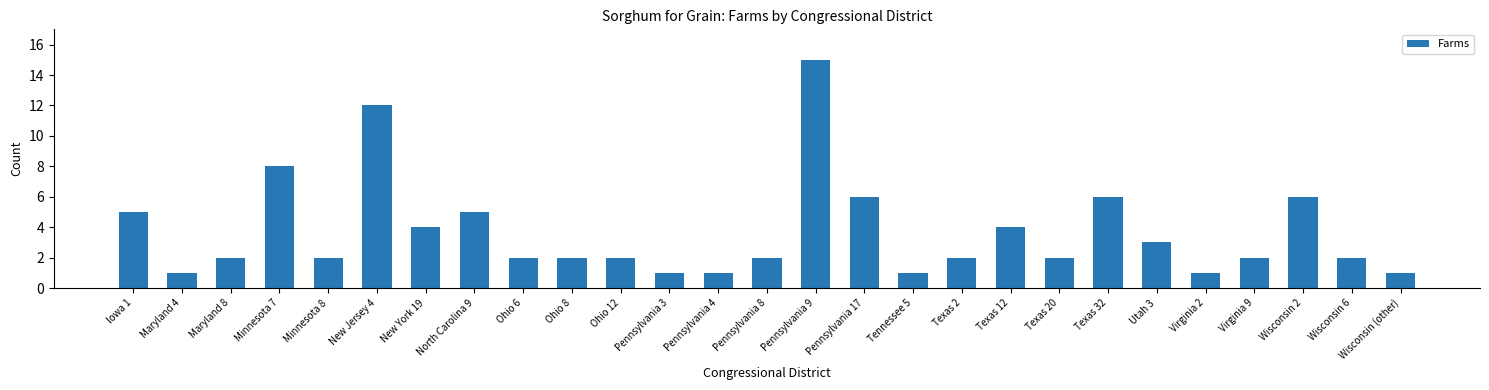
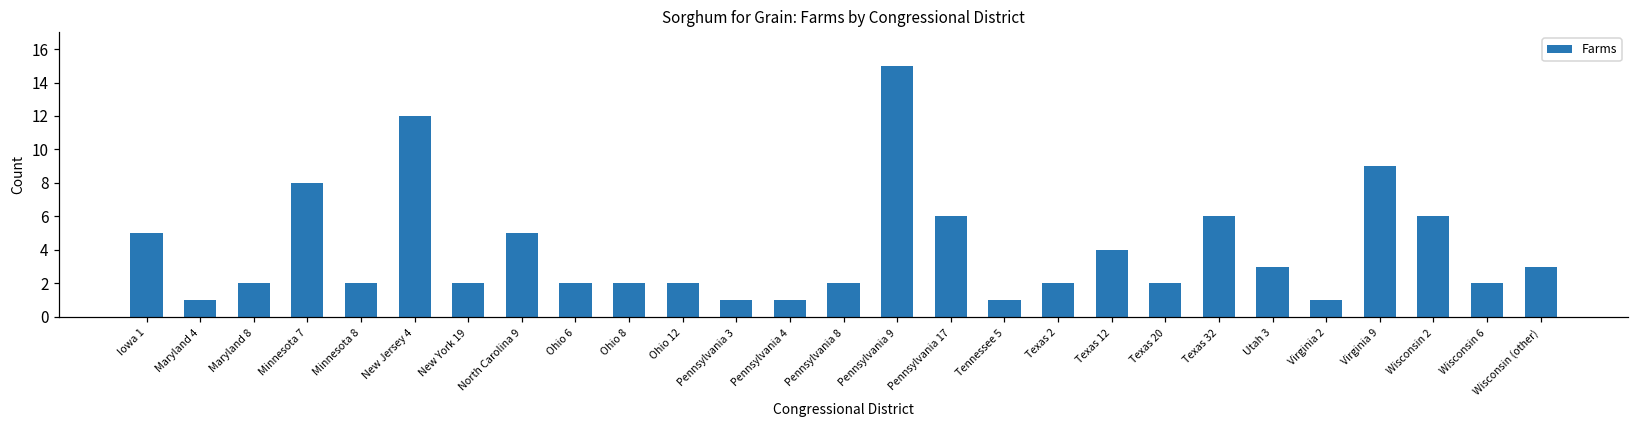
New York 19: 4 -> 2
Virginia 9: 2 -> 9
Wisconsin (other): 1 -> 3
